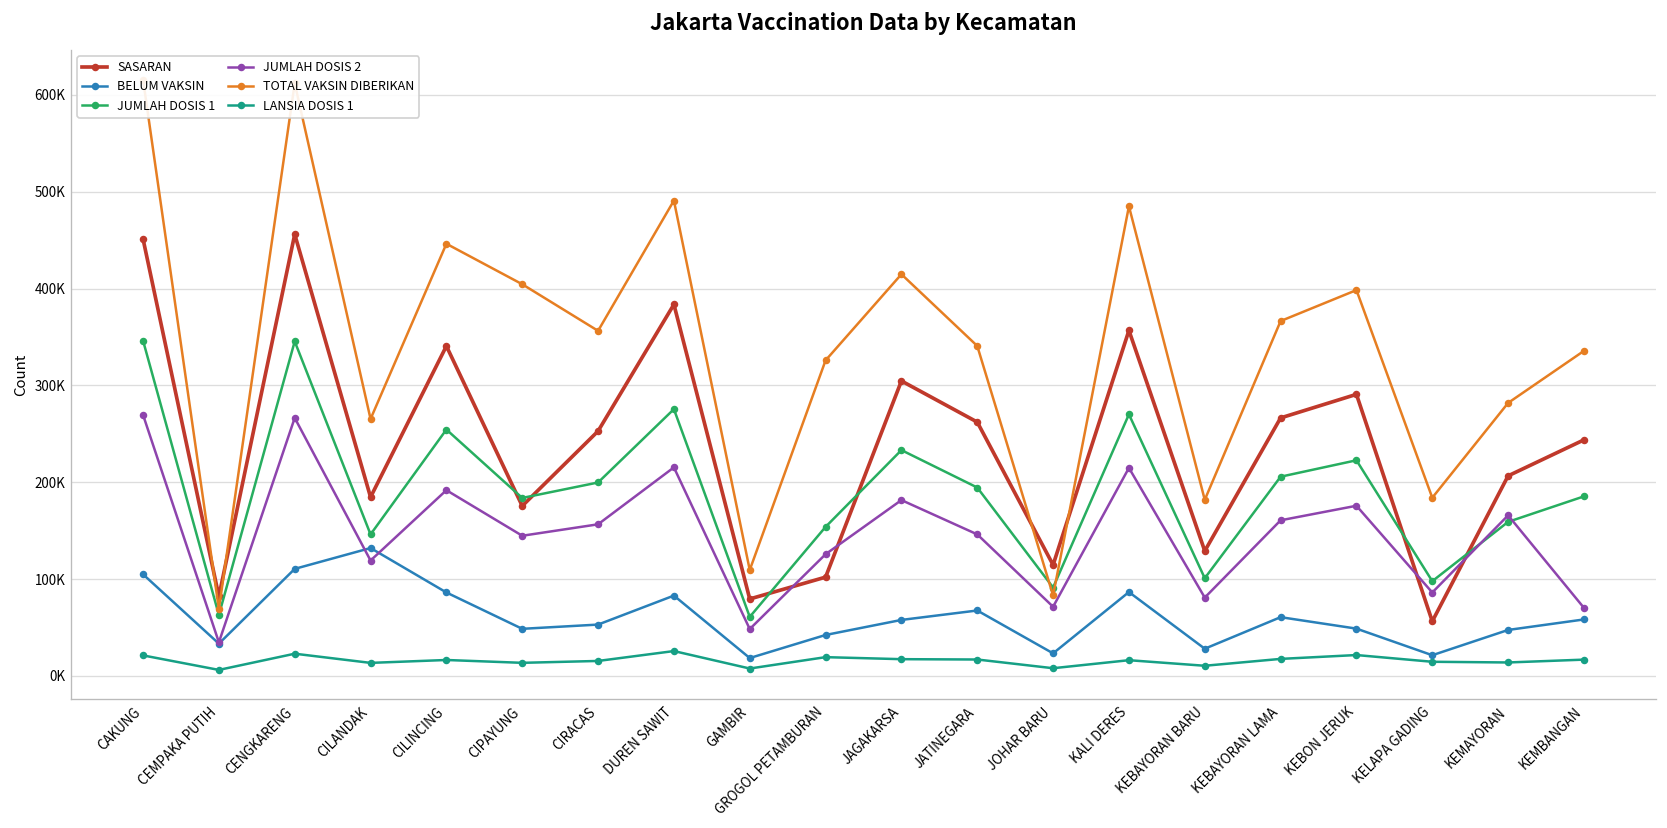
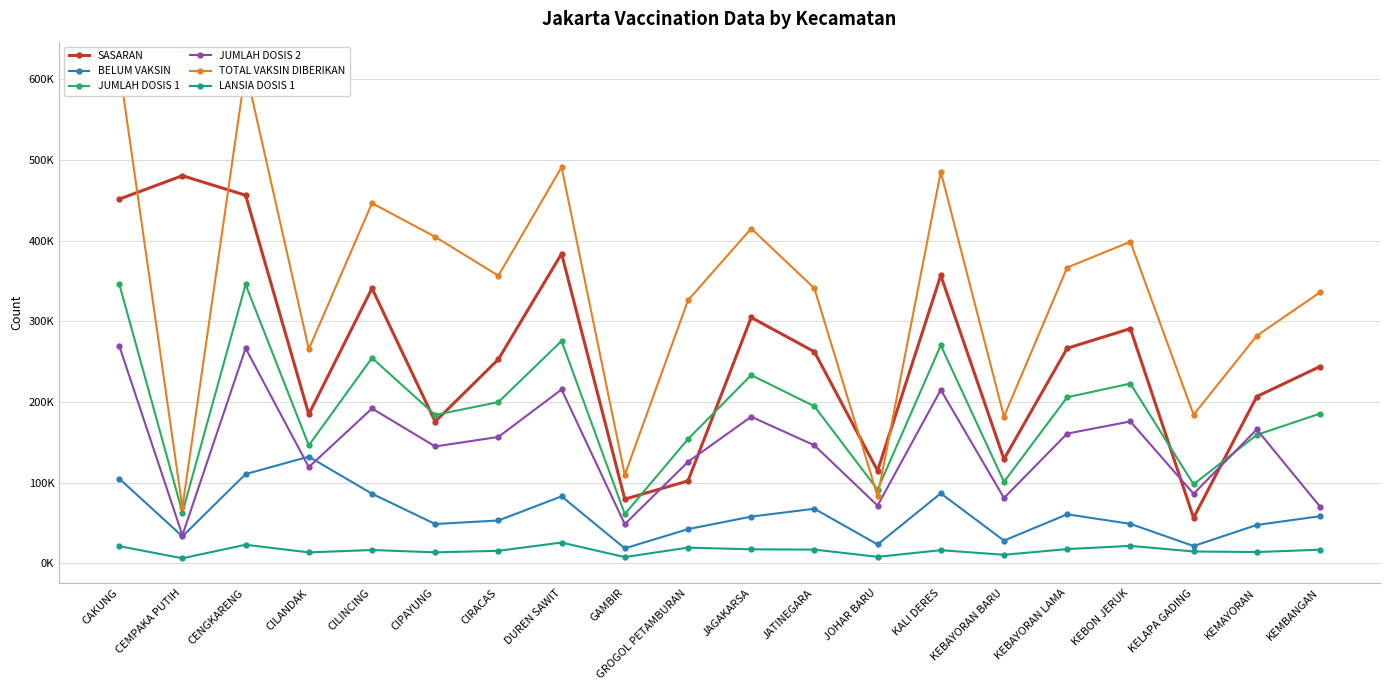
SASARAN, CEMPAKA PUTIH: 80000 -> 480000
